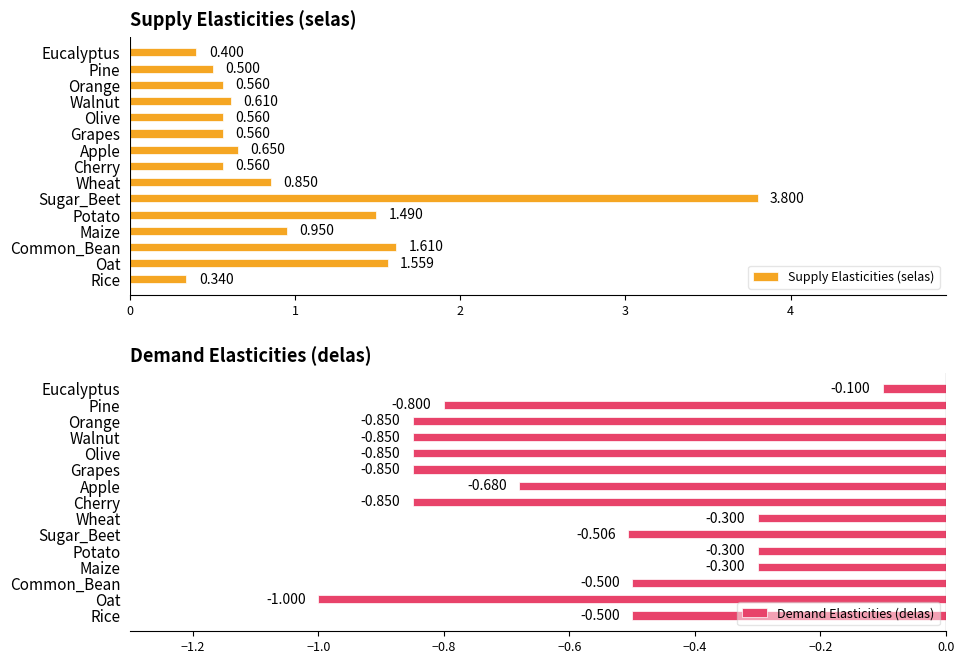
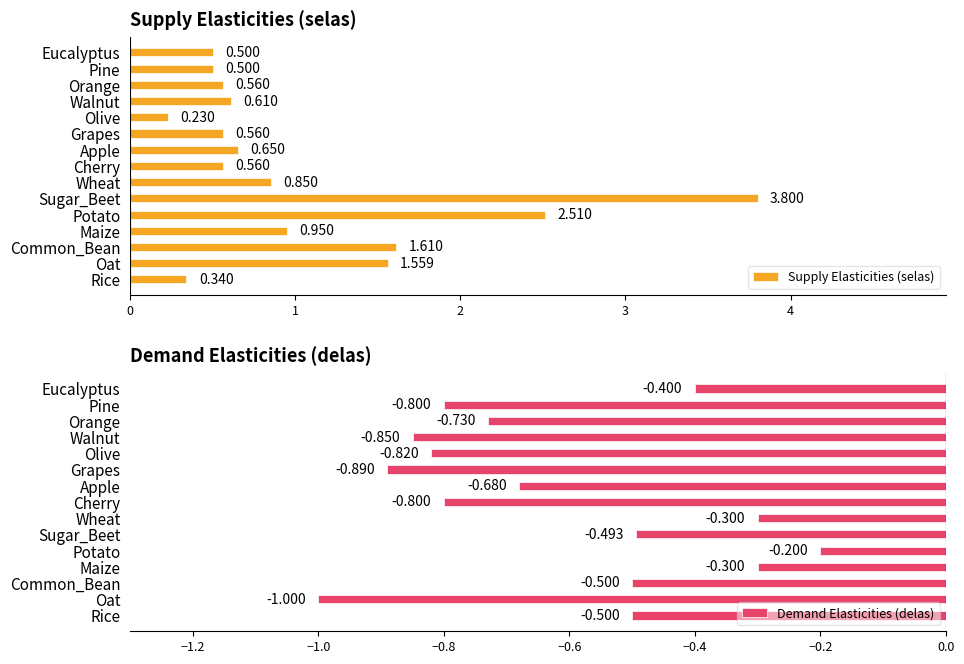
Supply Elasticities (selas), Eucalyptus: 0.400 -> 0.500
Supply Elasticities (selas), Olive: 0.560 -> 0.230
Supply Elasticities (selas), Potato: 1.490 -> 2.510
Demand Elasticities (delas), Eucalyptus: -0.100 -> -0.400
Demand Elasticities (delas), Orange: -0.850 -> -0.730
Demand Elasticities (delas), Olive: -0.850 -> -0.820
Demand Elasticities (delas), Grapes: -0.850 -> -0.890
Demand Elasticities (delas), Cherry: -0.850 -> -0.800
Demand Elasticities (delas), Sugar_Beet: -0.506 -> -0.493
Demand Elasticities (delas), Potato: -0.300 -> -0.200
